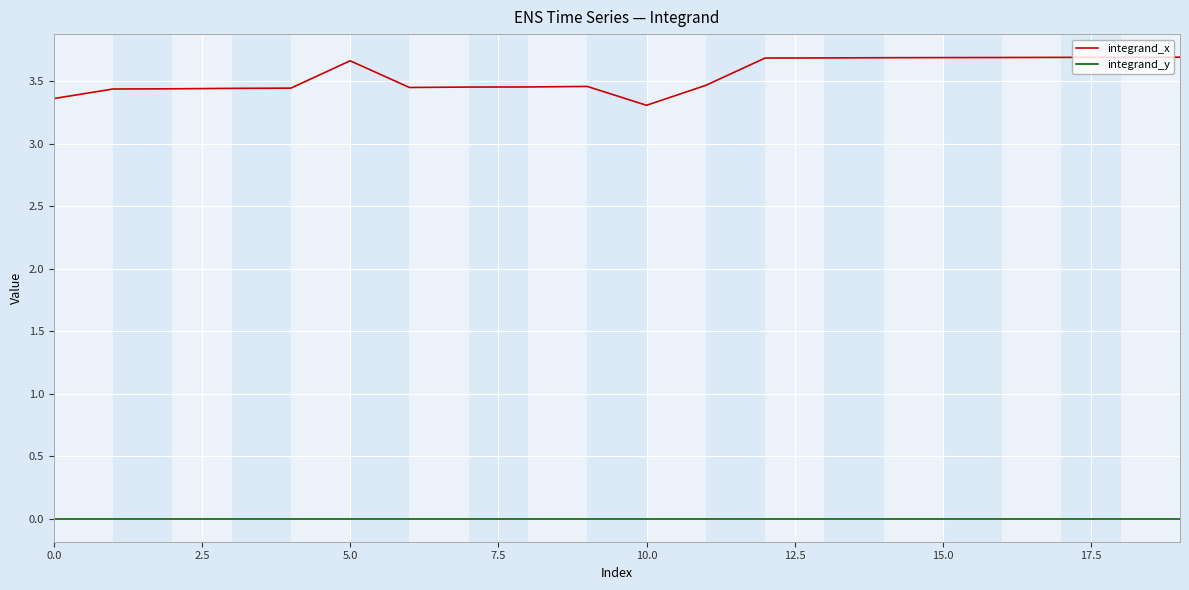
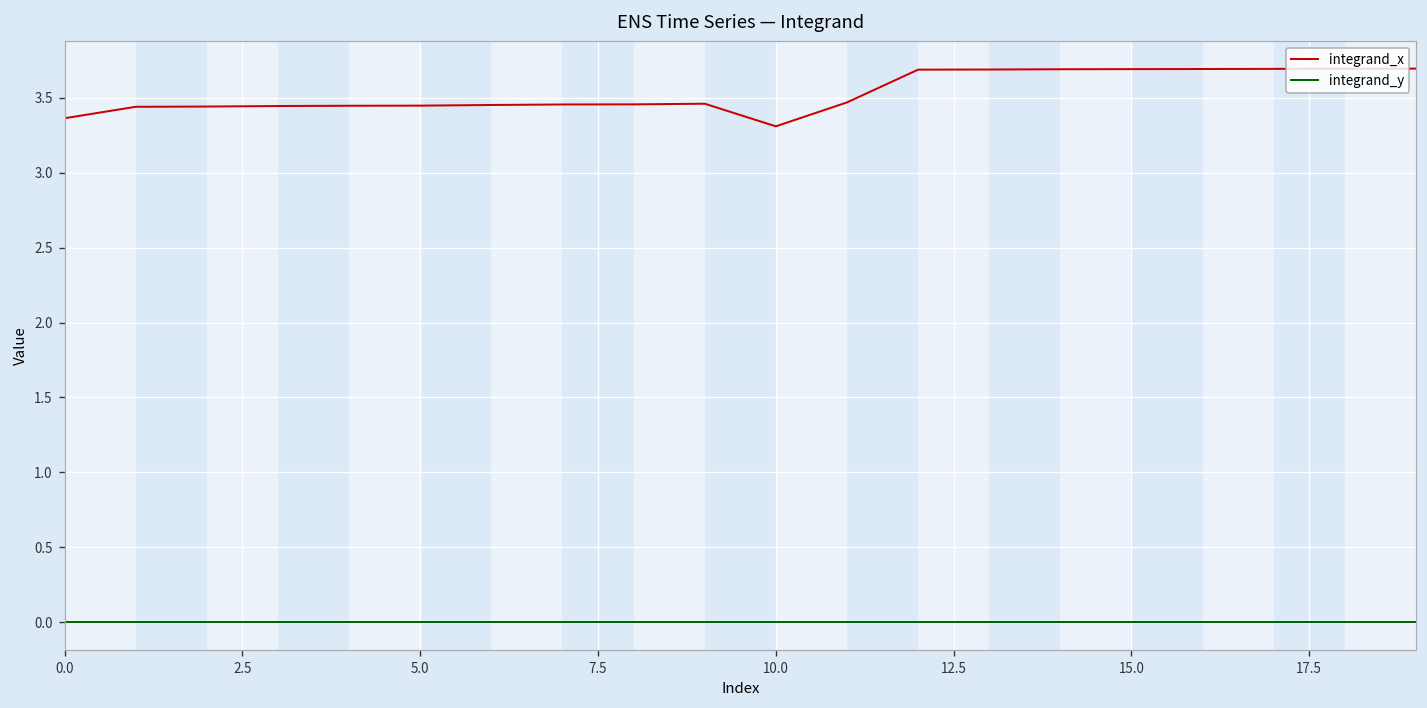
integrand_x, 5.0: 3.66 -> 3.45
